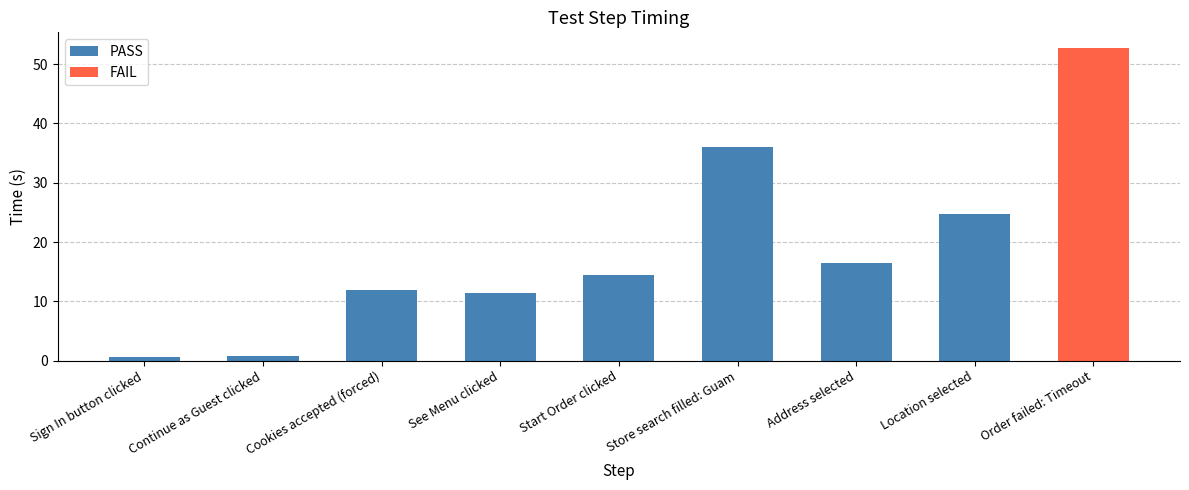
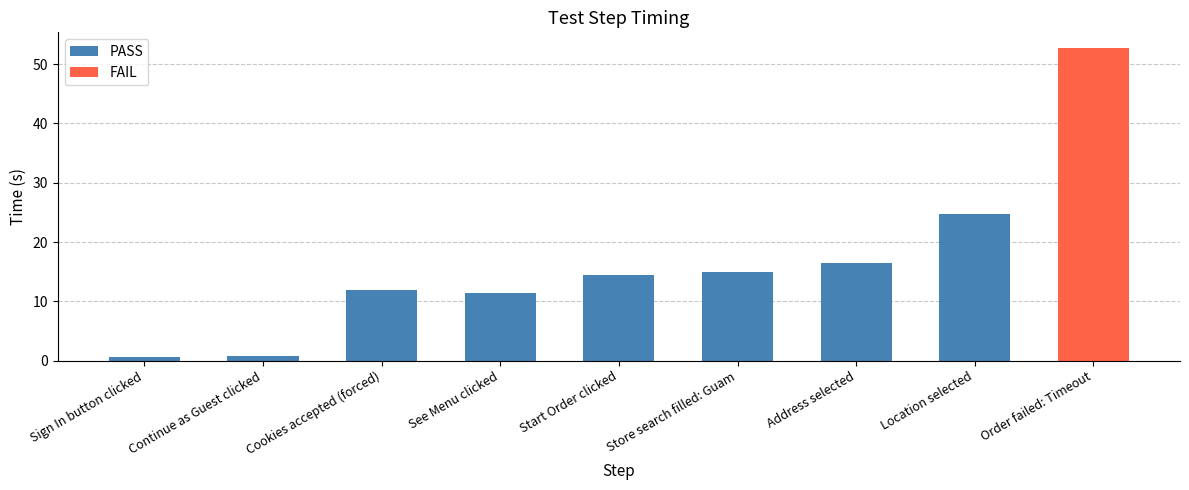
Store search filled: Guam: 36 -> 15
